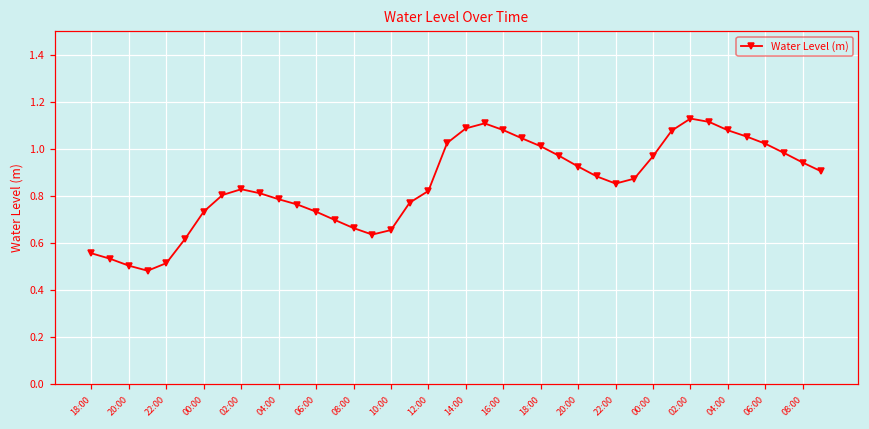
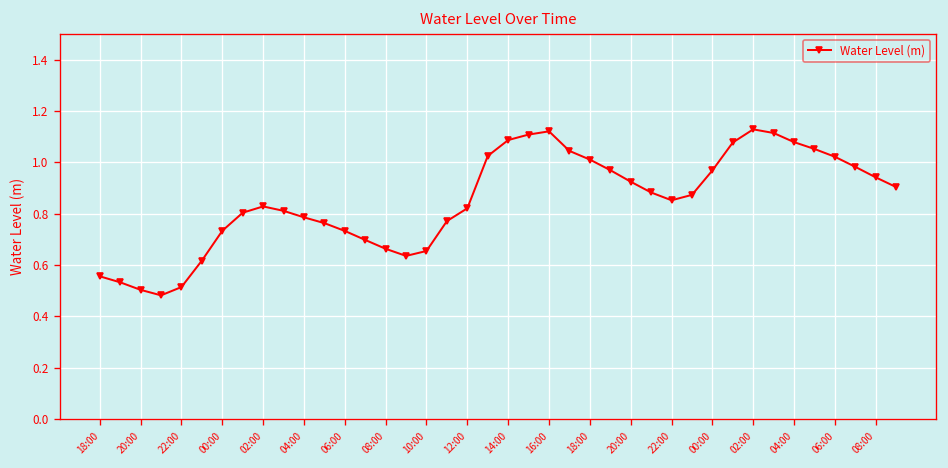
16:00: 1.08 -> 1.12
